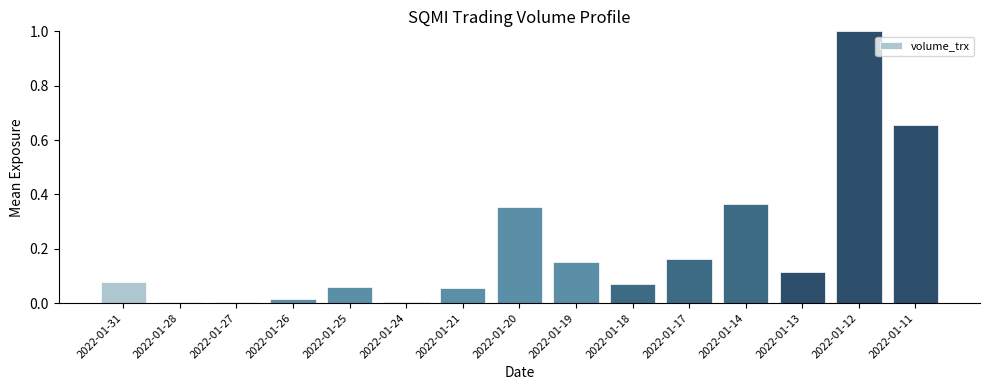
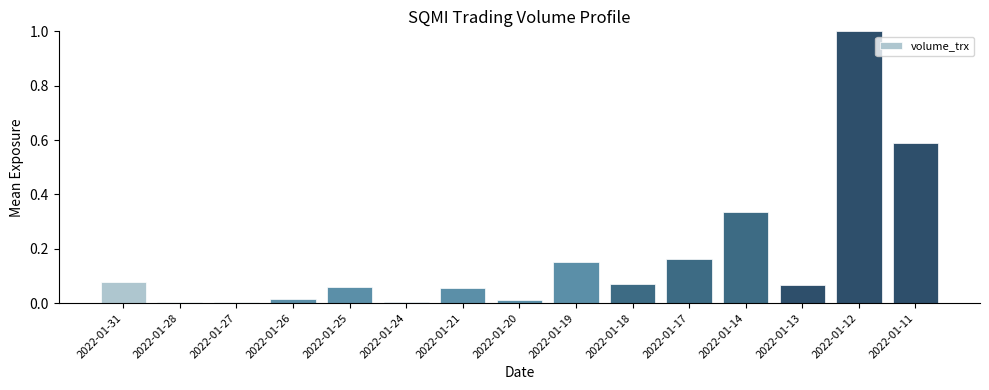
2022-01-20: 0.36 -> 0.01
2022-01-14: 0.36 -> 0.33
2022-01-13: 0.11 -> 0.07
2022-01-11: 0.66 -> 0.59
